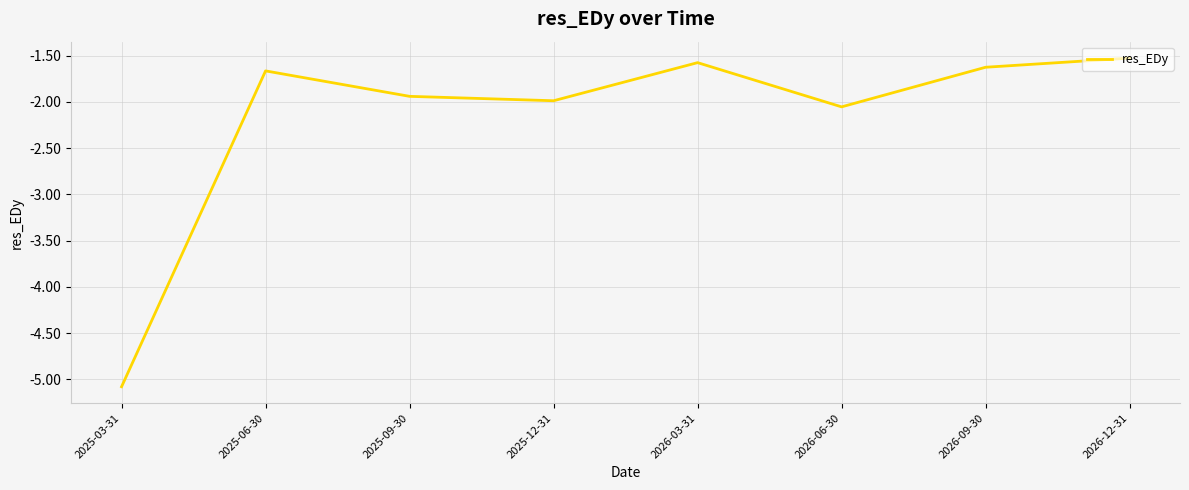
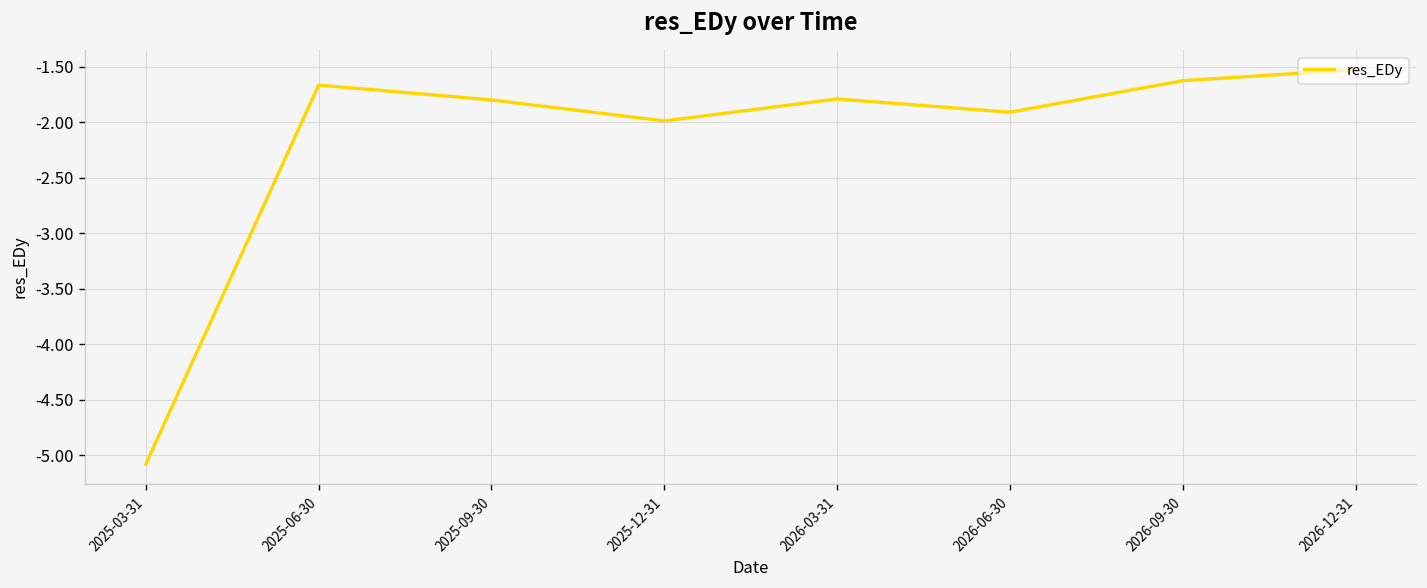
2025-09-30: -1.9 -> -1.8
2026-03-31: -1.6 -> -1.8
2026-06-30: -2.1 -> -1.9
